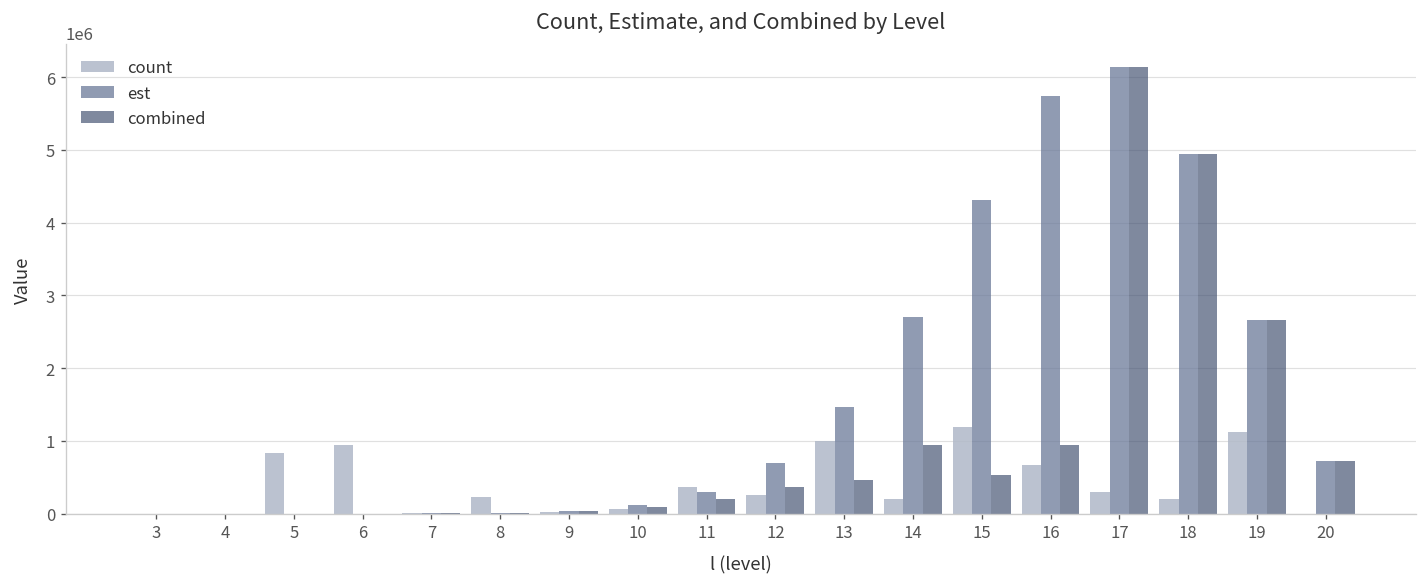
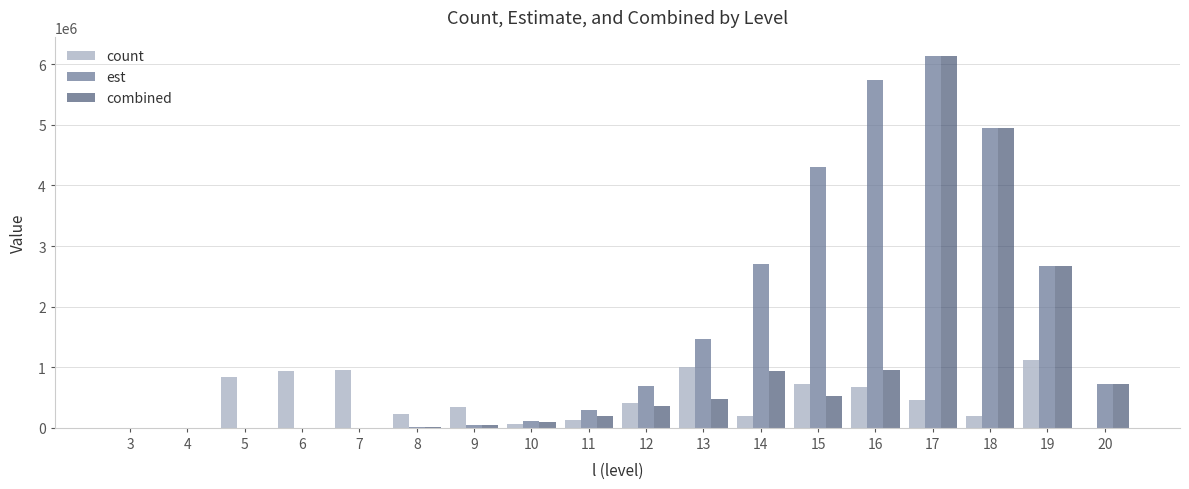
count, 7: 0 -> 900000
count, 9: 0 -> 300000
count, 11: 400000 -> 100000
count, 12: 300000 -> 400000
count, 15: 1200000 -> 700000
count, 17: 300000 -> 500000
